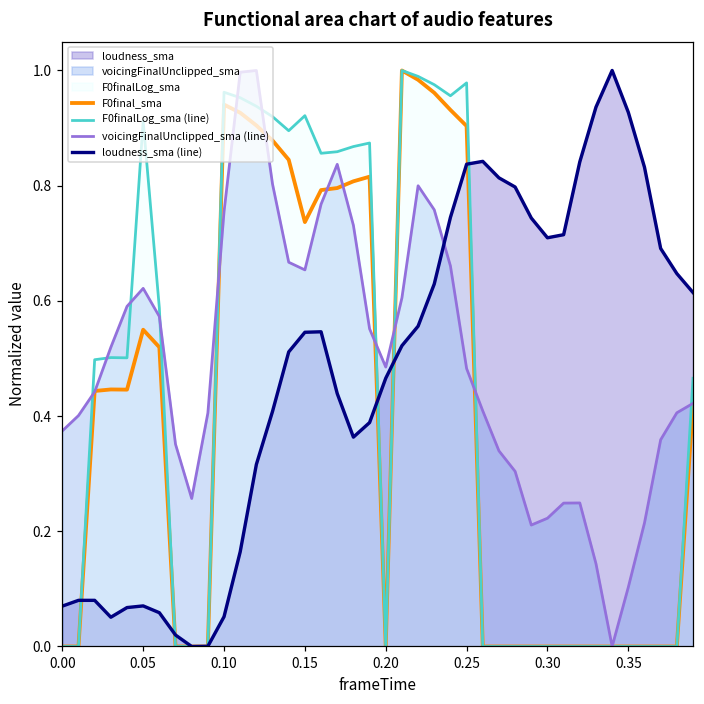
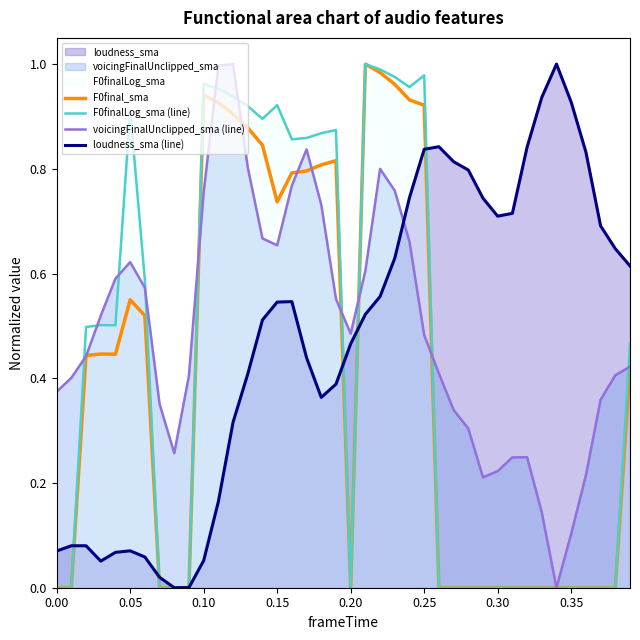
F0final_sma, 0.25: 0.90 -> 0.92
